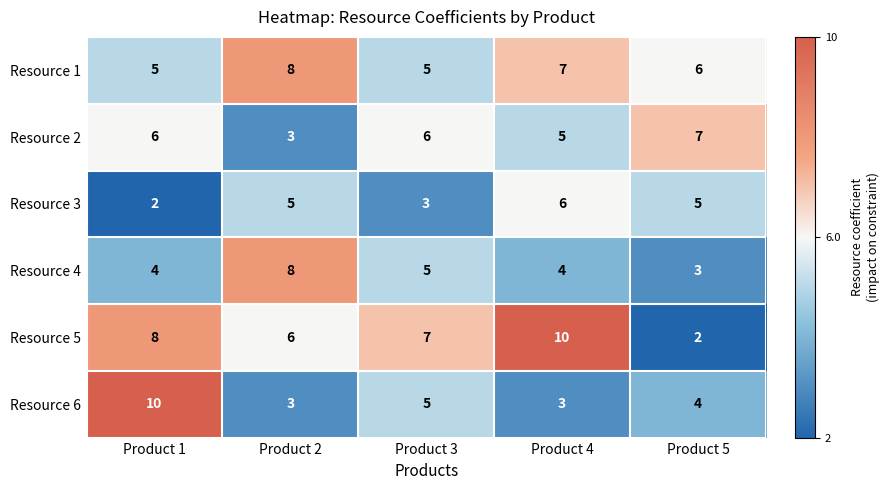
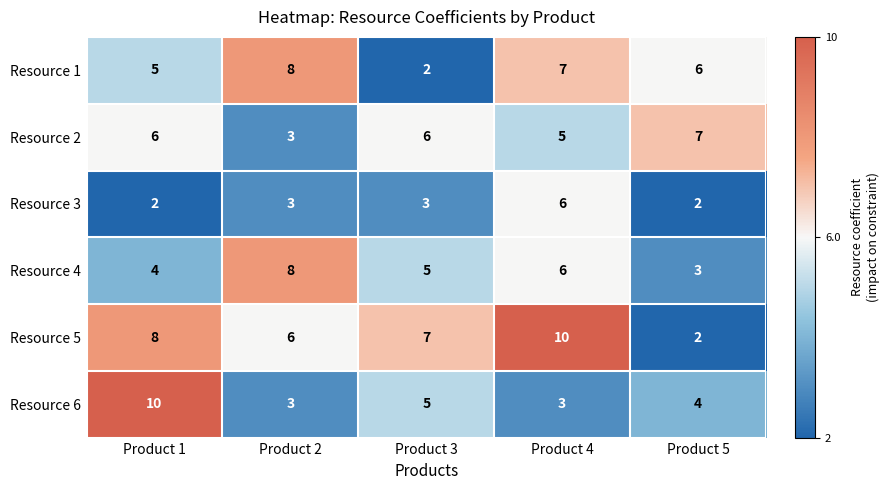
Resource 1, Product 3: 5 -> 2
Resource 3, Product 2: 5 -> 3
Resource 3, Product 5: 5 -> 2
Resource 4, Product 4: 4 -> 6
